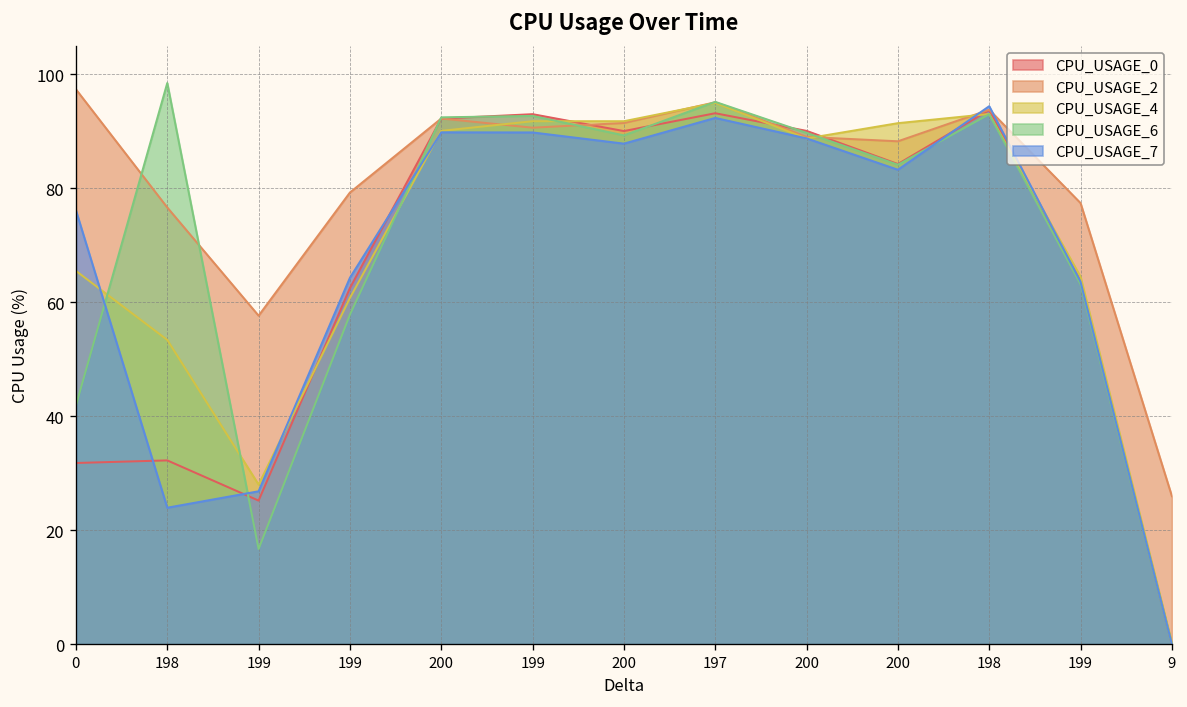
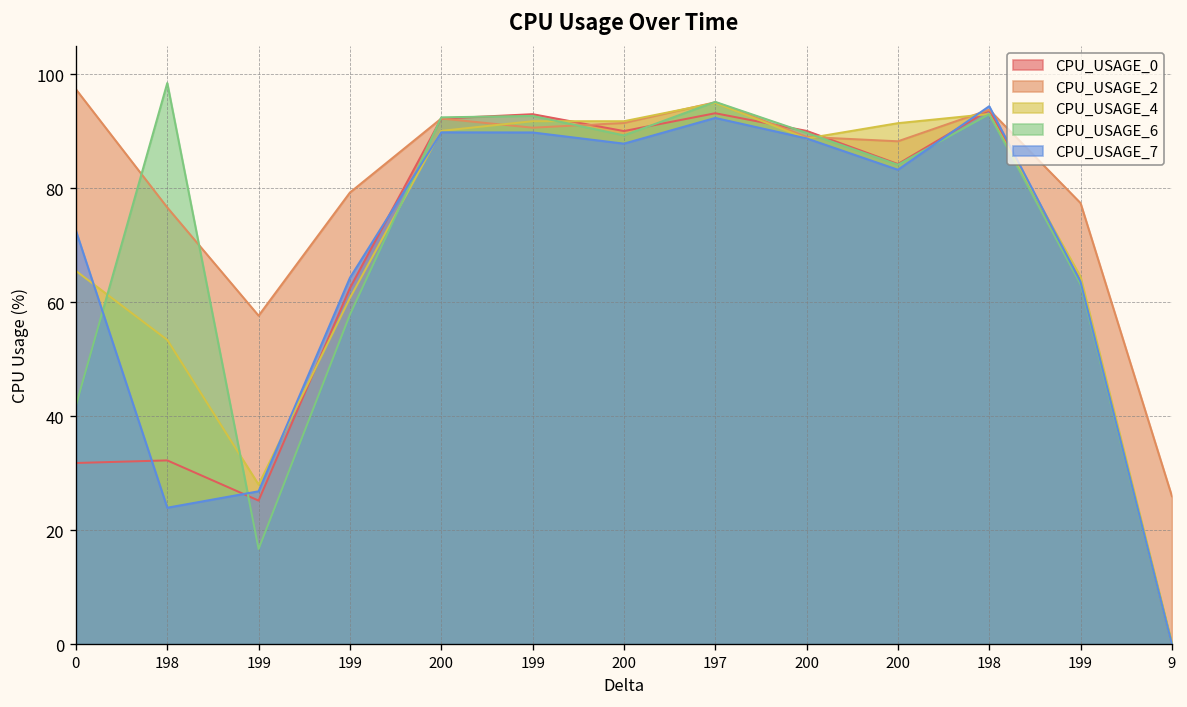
CPU_USAGE_7, 0: 76 -> 73
